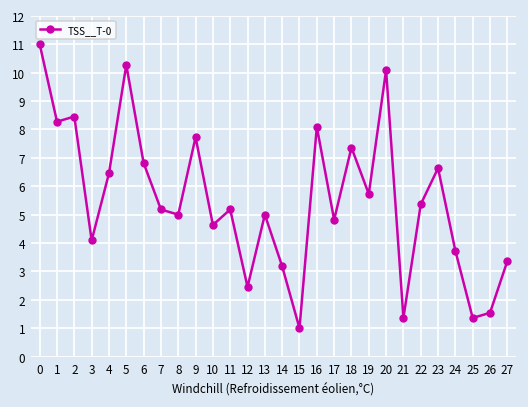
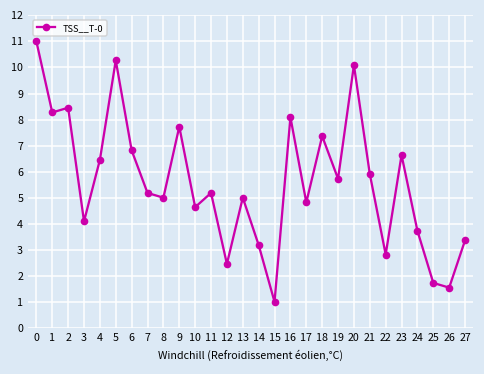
21: 1.4 -> 5.9
22: 5.4 -> 2.8
25: 1.4 -> 1.7
